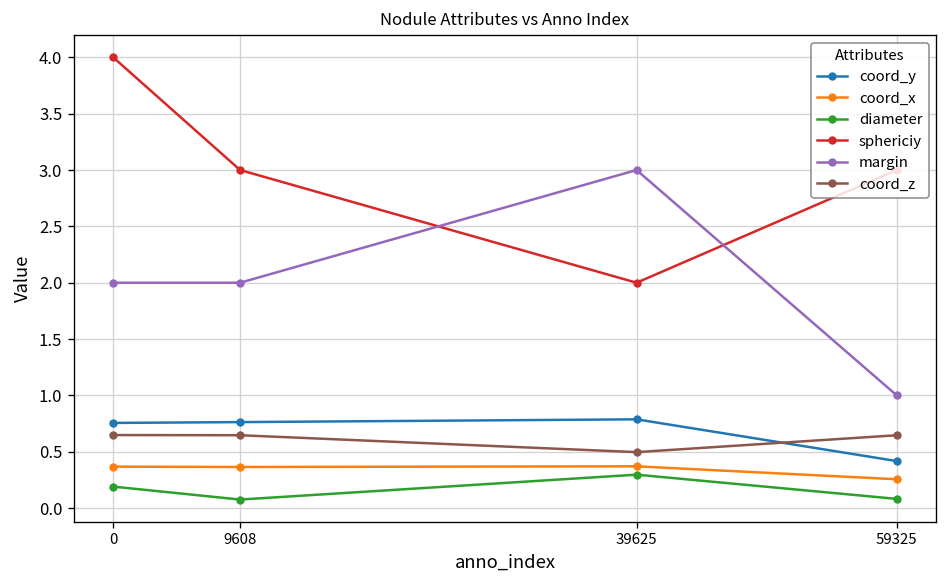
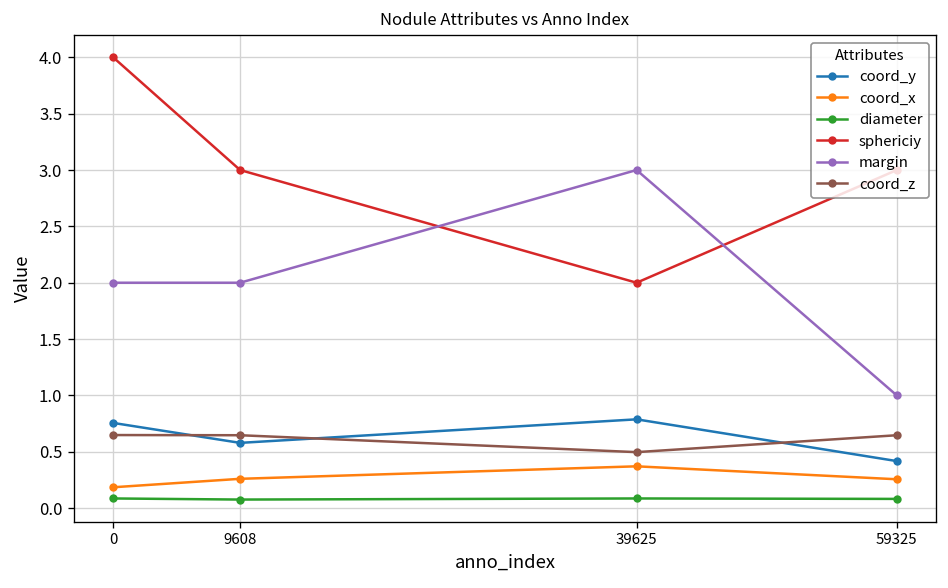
coord_x, 0: 0.4 -> 0.2
diameter, 0: 0.2 -> 0.1
coord_y, 9608: 0.8 -> 0.6
coord_x, 9608: 0.4 -> 0.3
diameter, 39625: 0.3 -> 0.1
